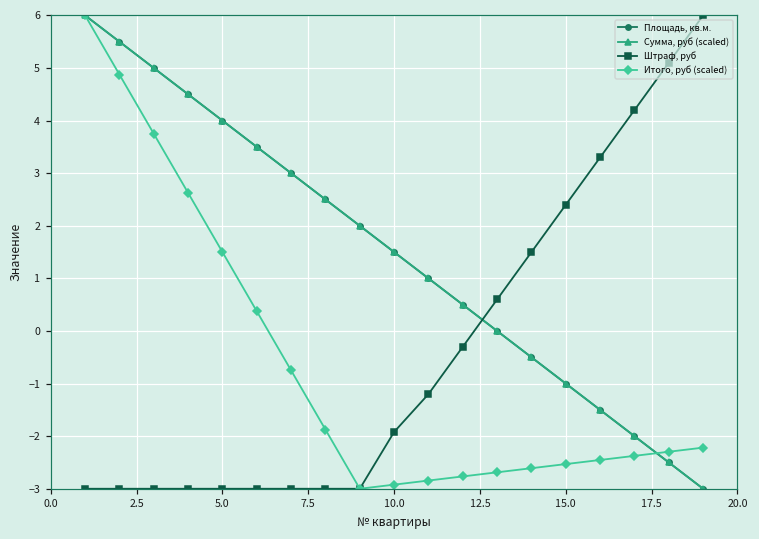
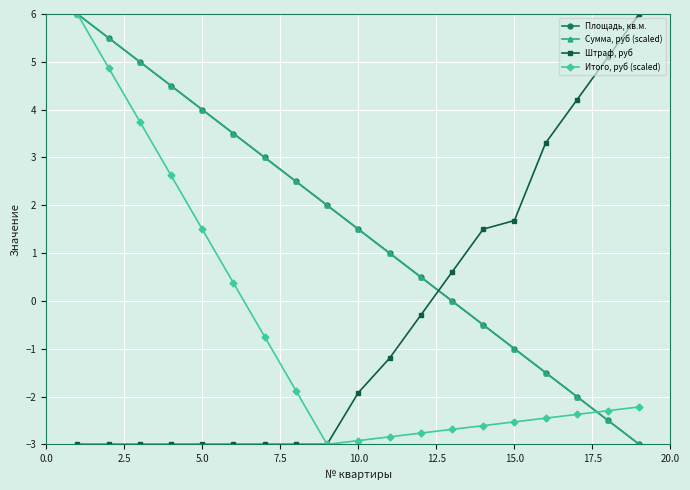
Штраф, руб, 15.0: 2.4 -> 1.7
